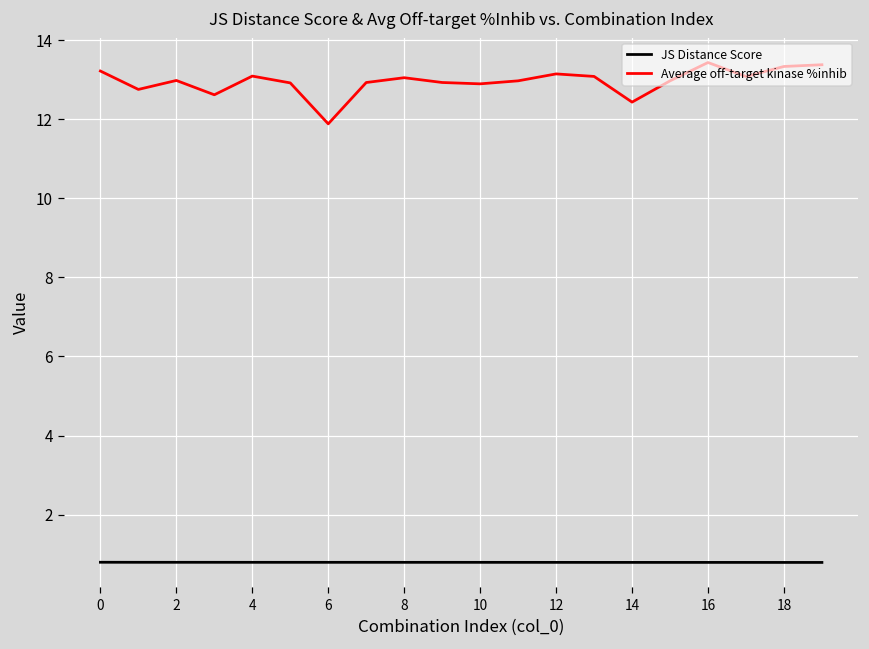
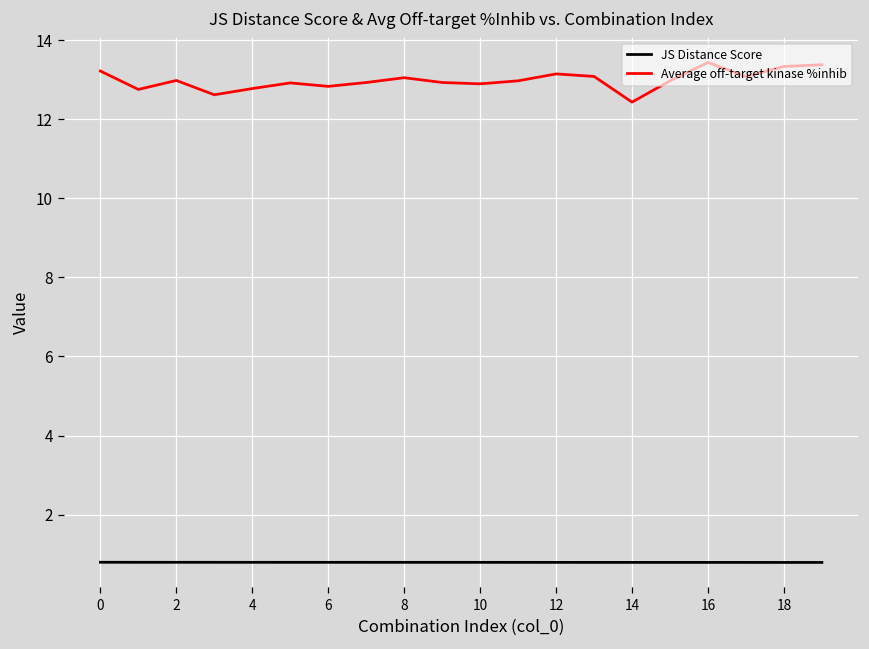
Average off-target kinase %inhib, 4: 13.1 -> 12.8
Average off-target kinase %inhib, 6: 11.9 -> 12.8
